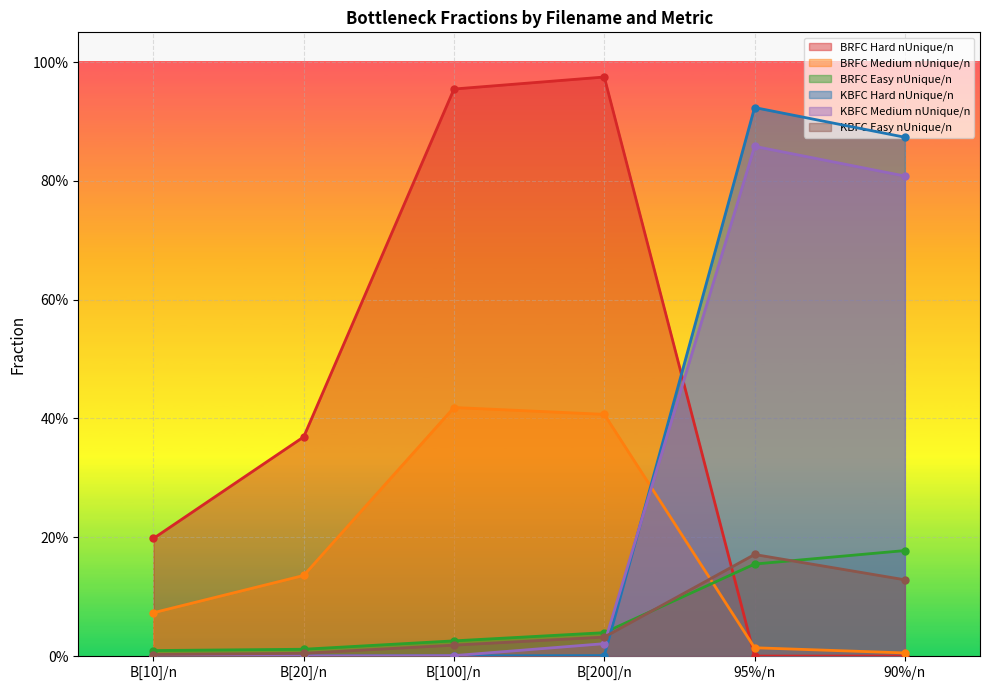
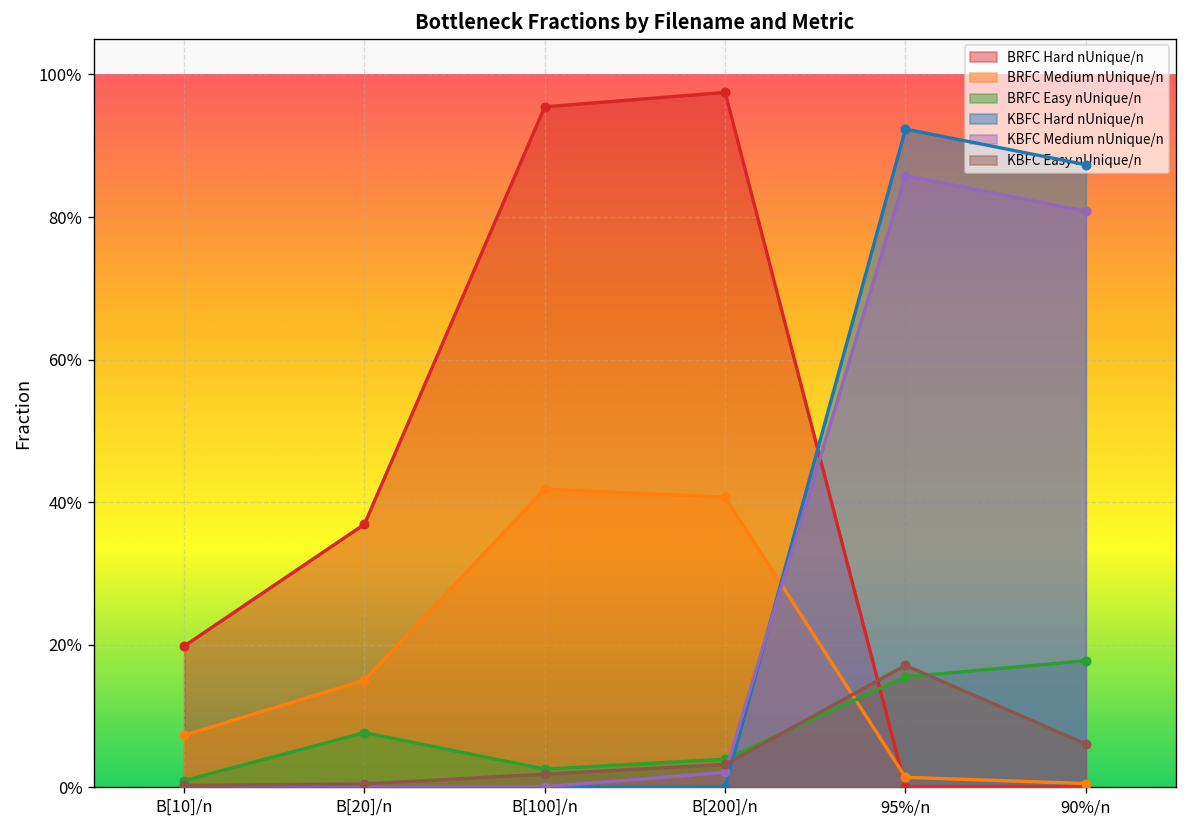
BRFC Medium nUnique/n, B[20]/n: 14% -> 15%
BRFC Easy nUnique/n, B[20]/n: 1% -> 8%
KBFC Easy nUnique/n, 90%/n: 13% -> 6%
